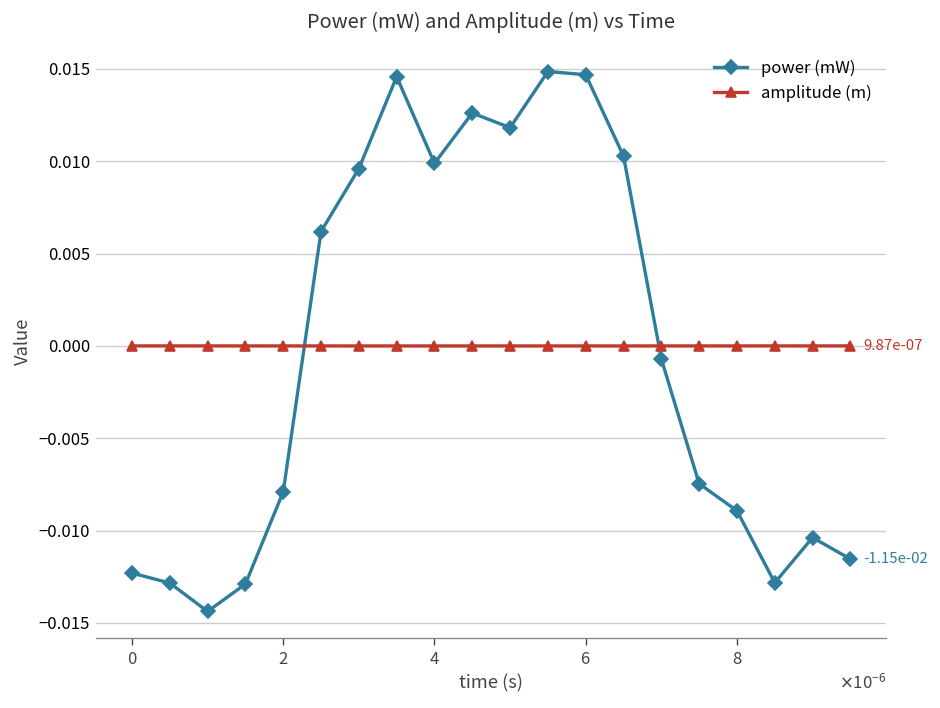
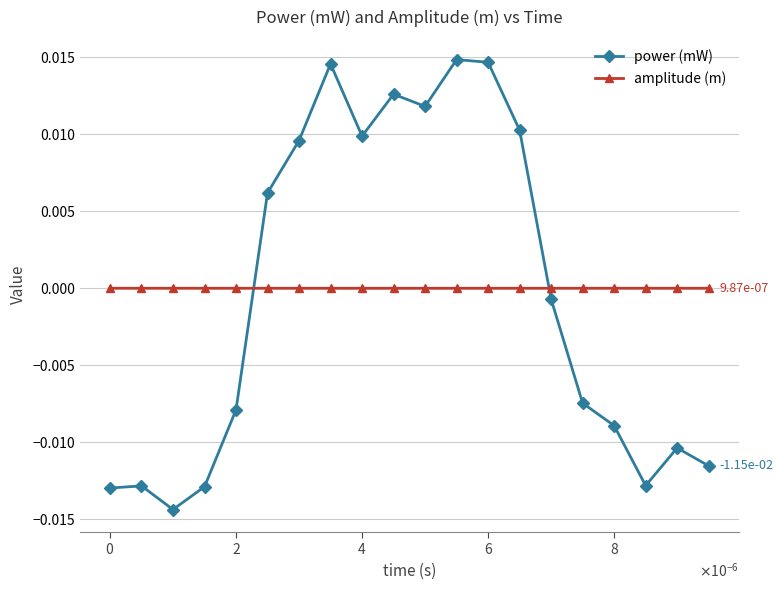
power (mW), 0: -0.0123 -> -0.0130
